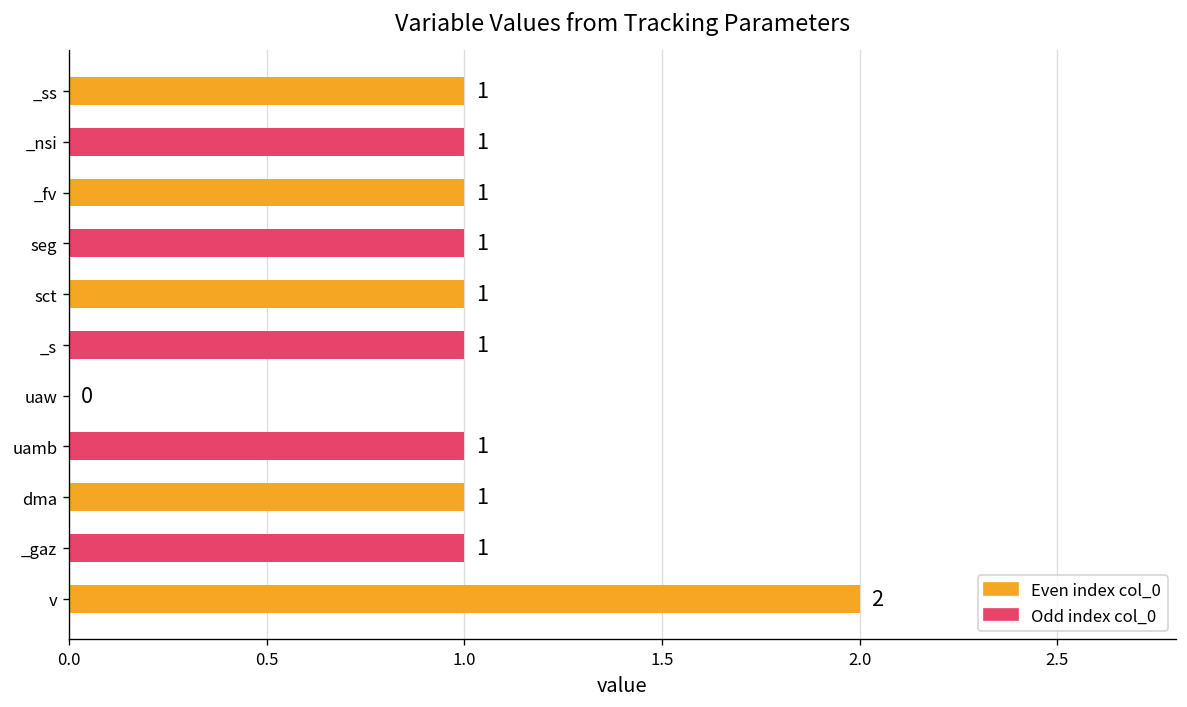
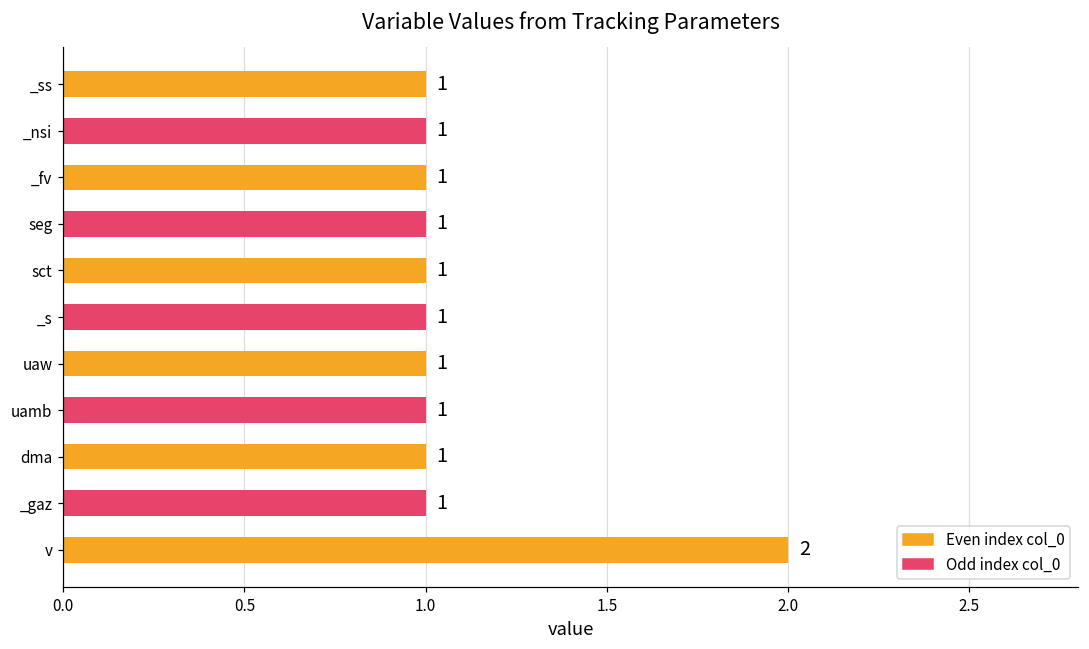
uaw: 0 -> 1
